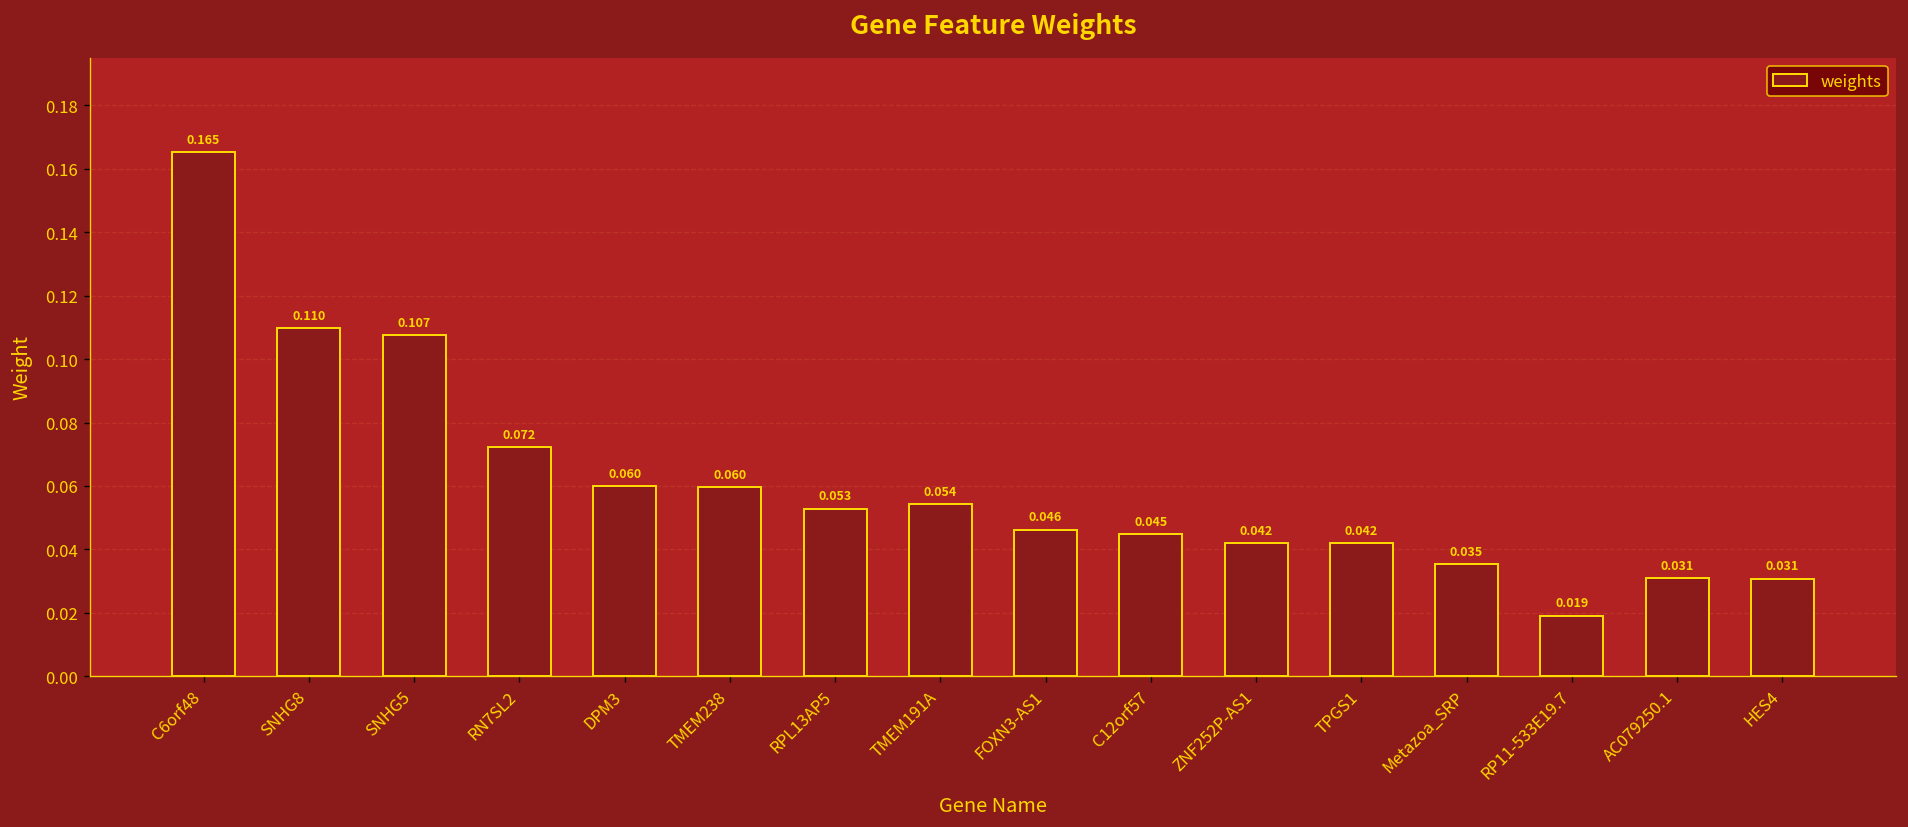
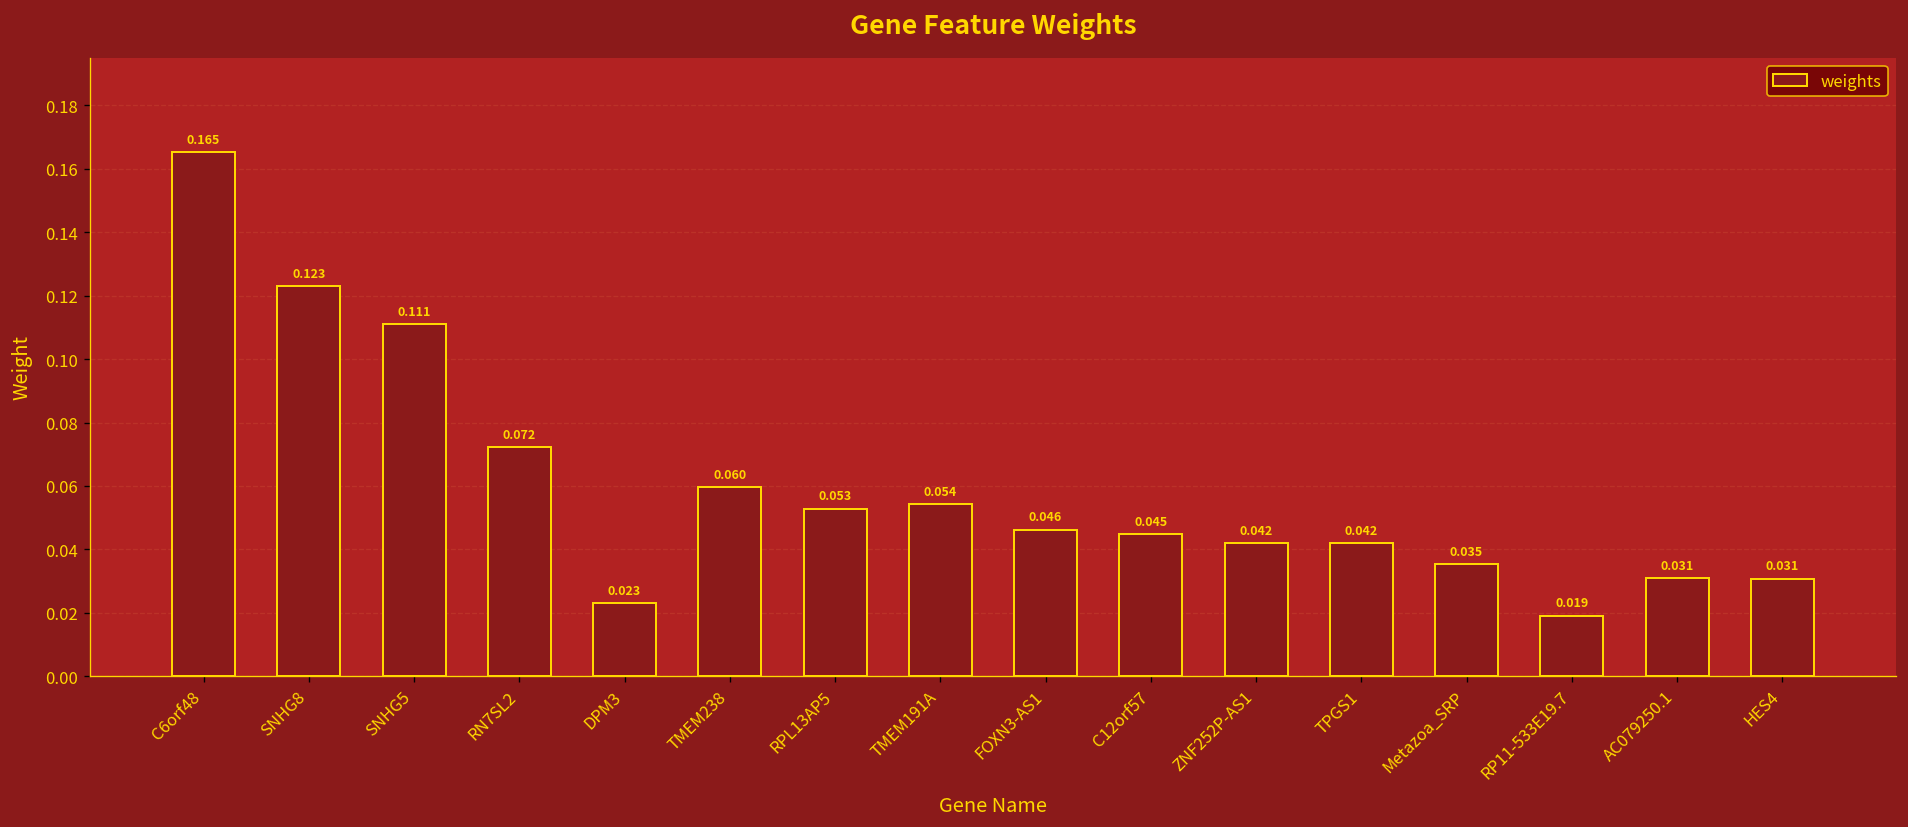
SNHG8: 0.110 -> 0.123
SNHG5: 0.107 -> 0.111
DPM3: 0.060 -> 0.023
